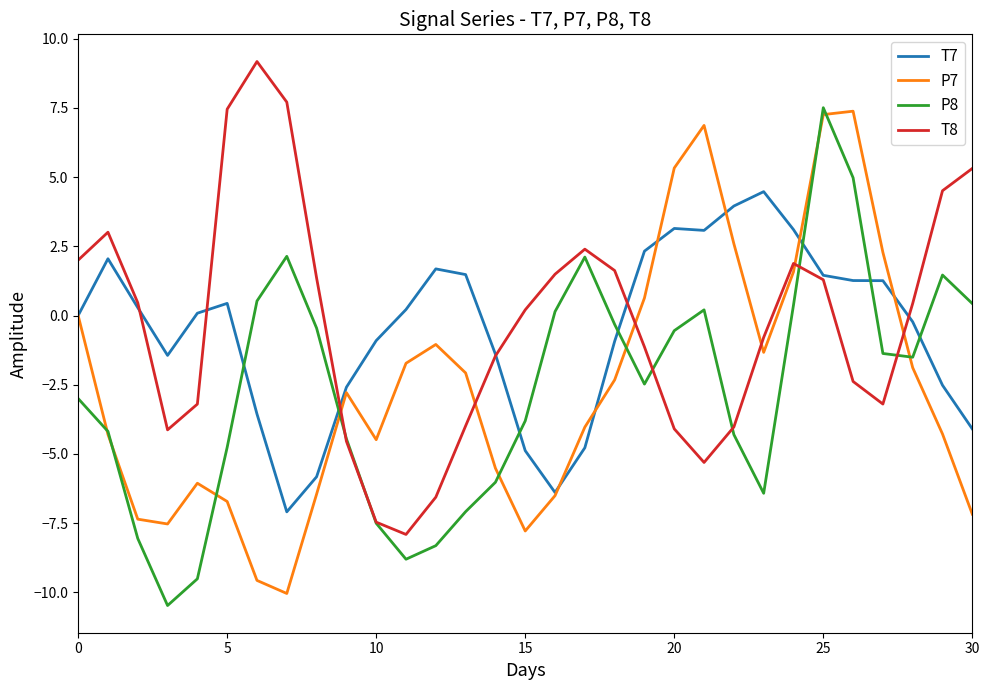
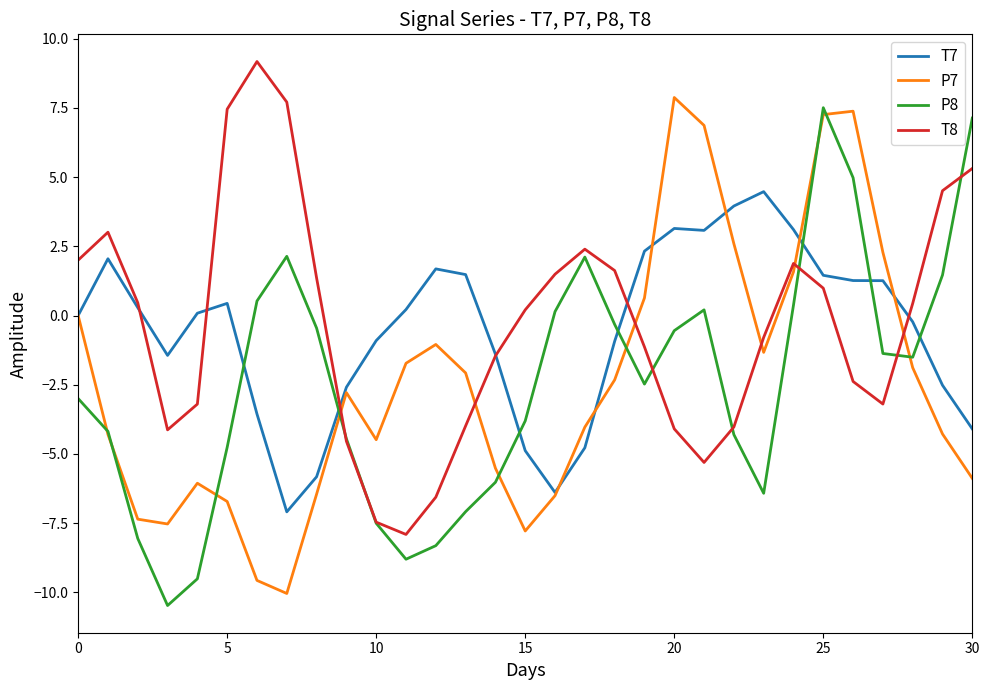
P7, 20: 5.3 -> 7.9
T8, 25: 1.3 -> 1.0
P7, 30: -7.2 -> -5.9
P8, 30: 0.4 -> 7.1
